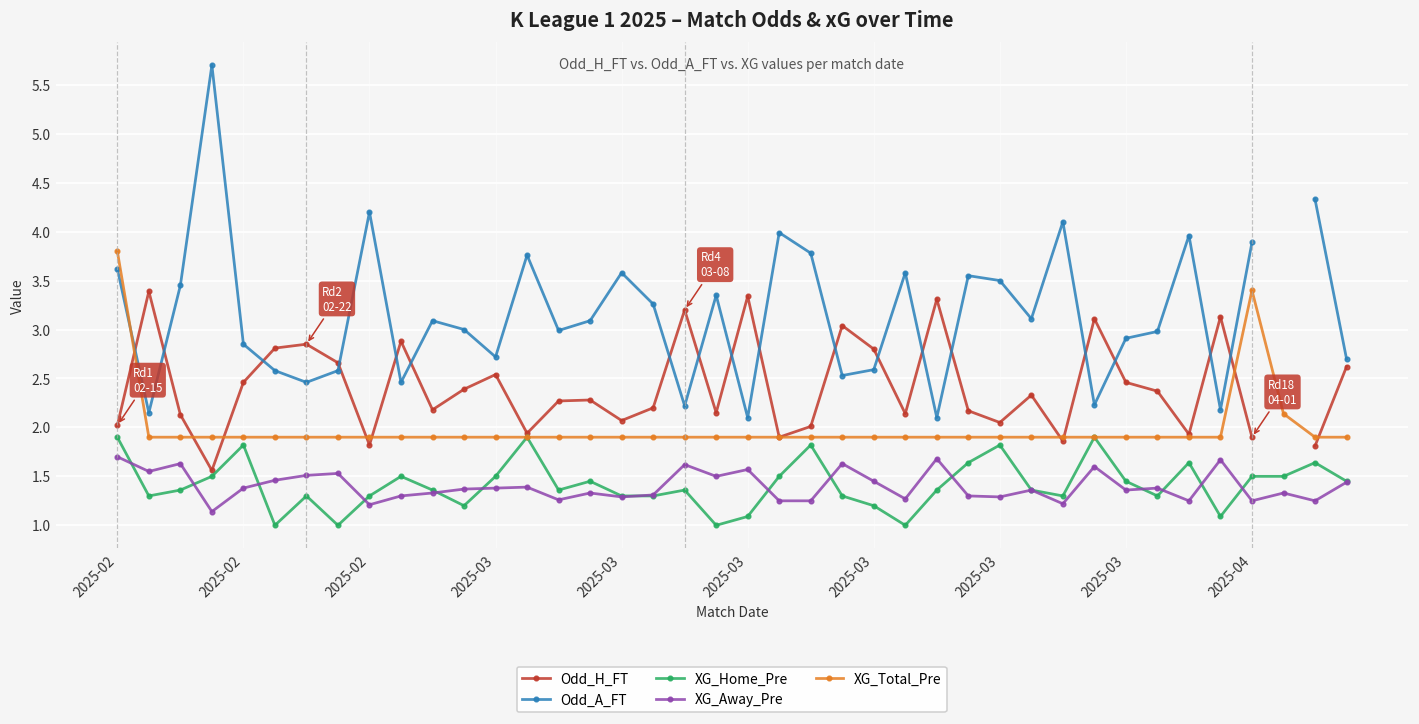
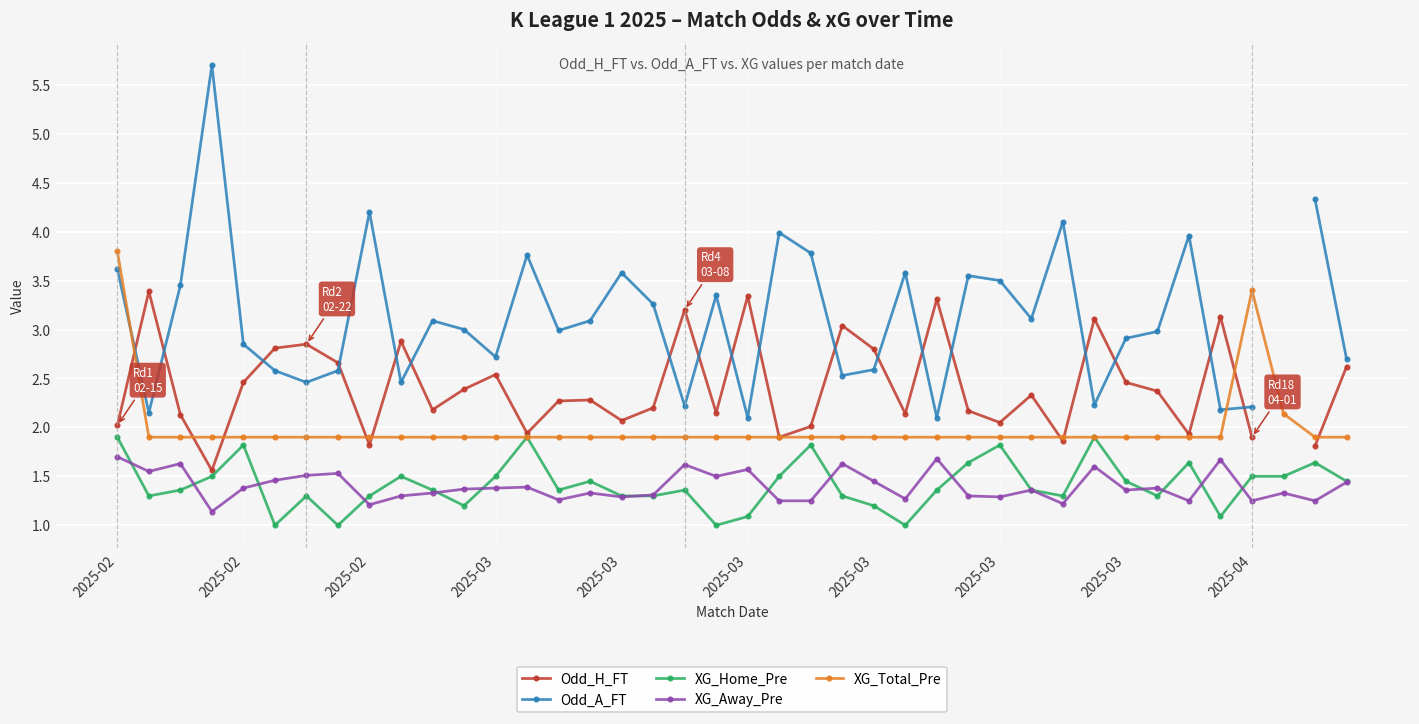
Odd_A_FT, 2025-04: 3.9 -> 2.2
